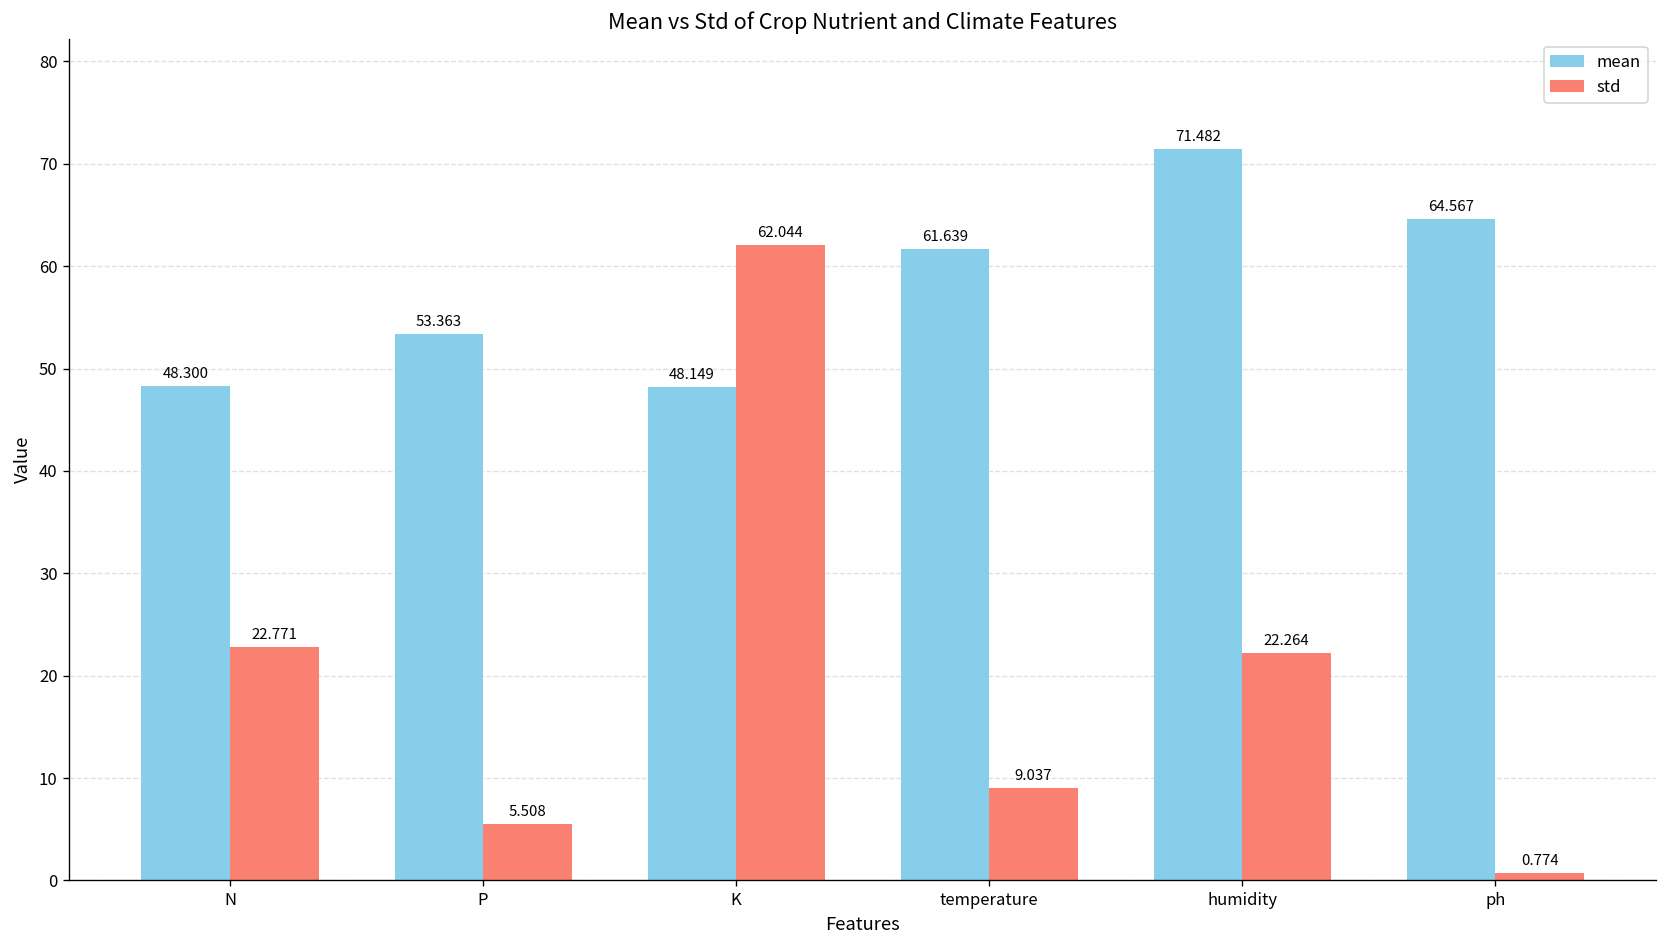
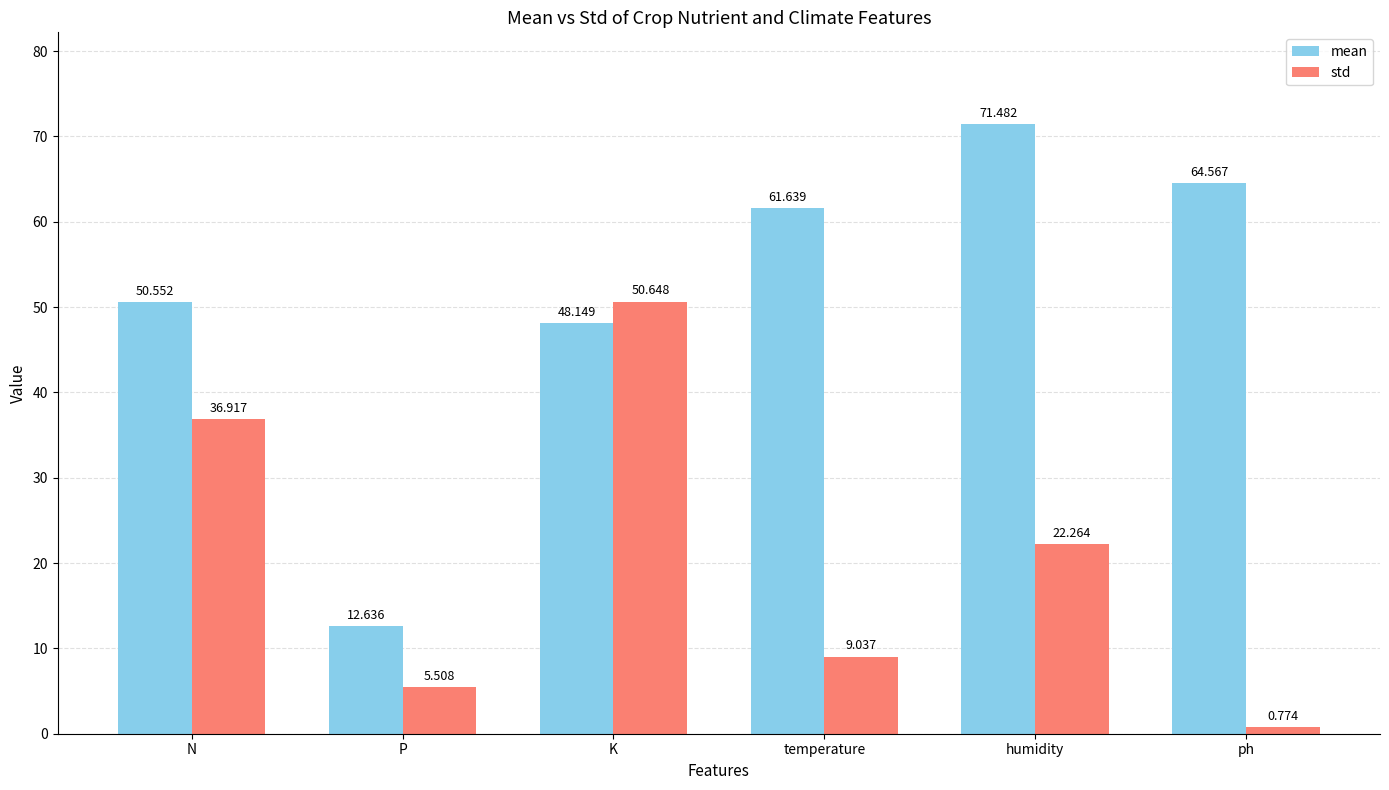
mean, N: 48.300 -> 50.552
std, N: 22.771 -> 36.917
mean, P: 53.363 -> 12.636
std, K: 62.044 -> 50.648
